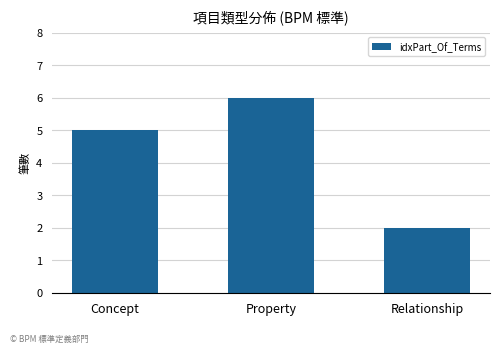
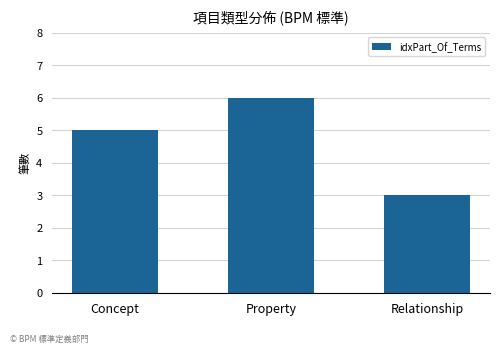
Relationship: 2 -> 3
